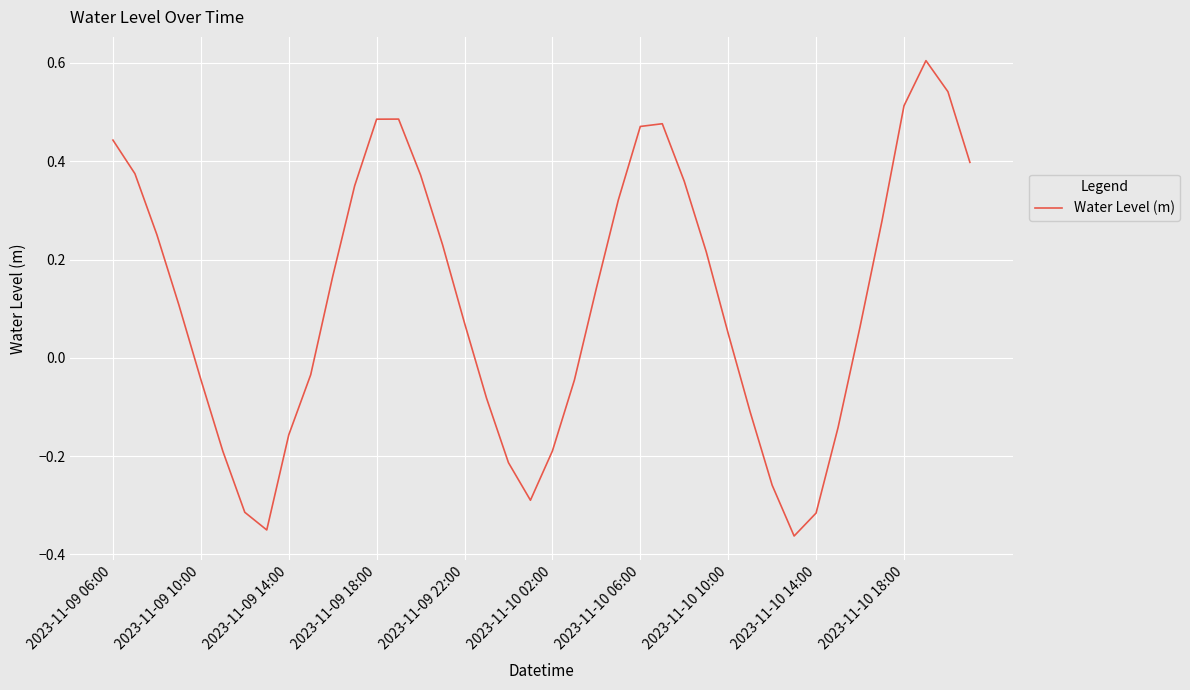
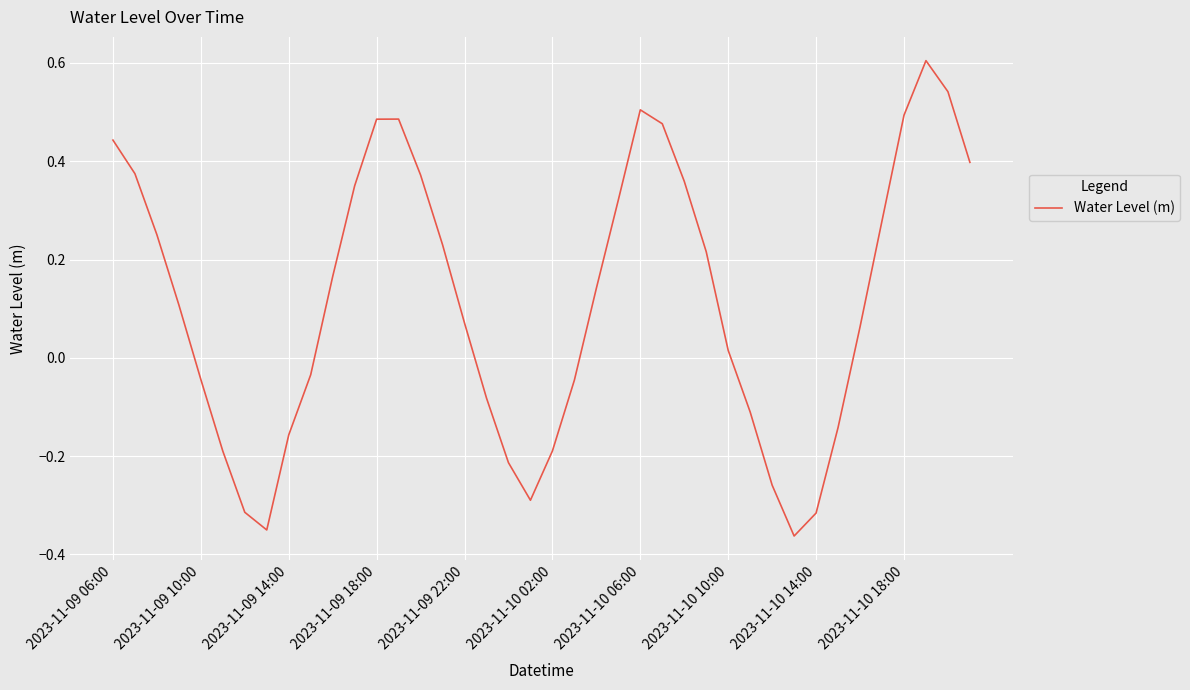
2023-11-10 06:00: 0.47 -> 0.50
2023-11-10 10:00: 0.05 -> 0.02
2023-11-10 18:00: 0.51 -> 0.49
